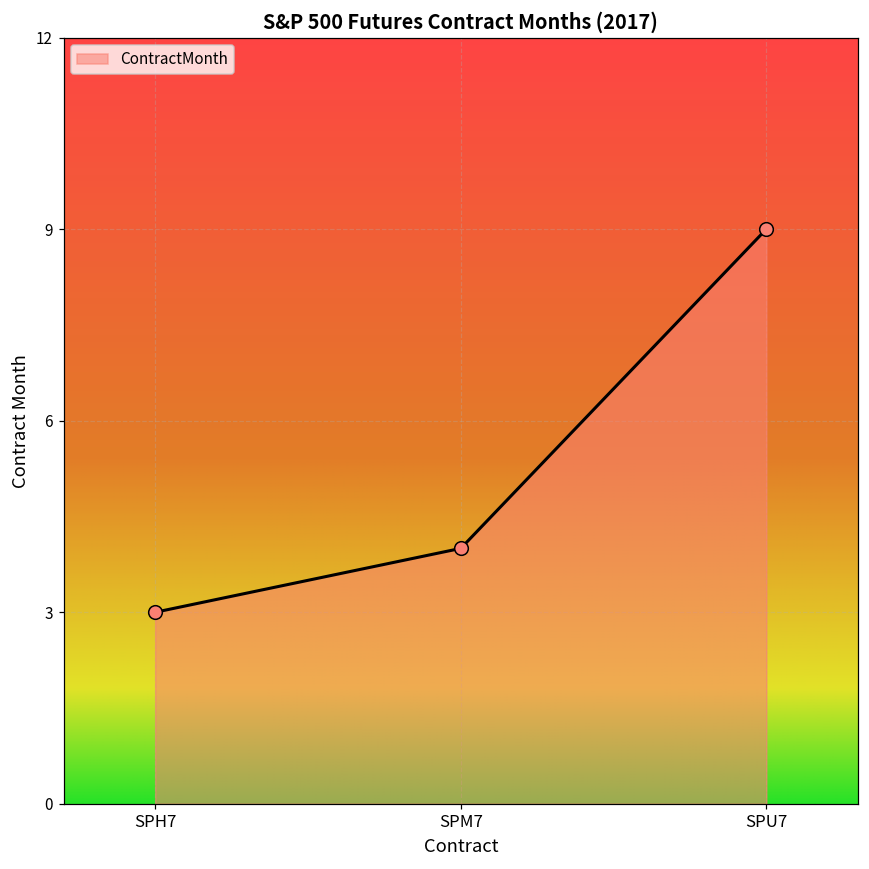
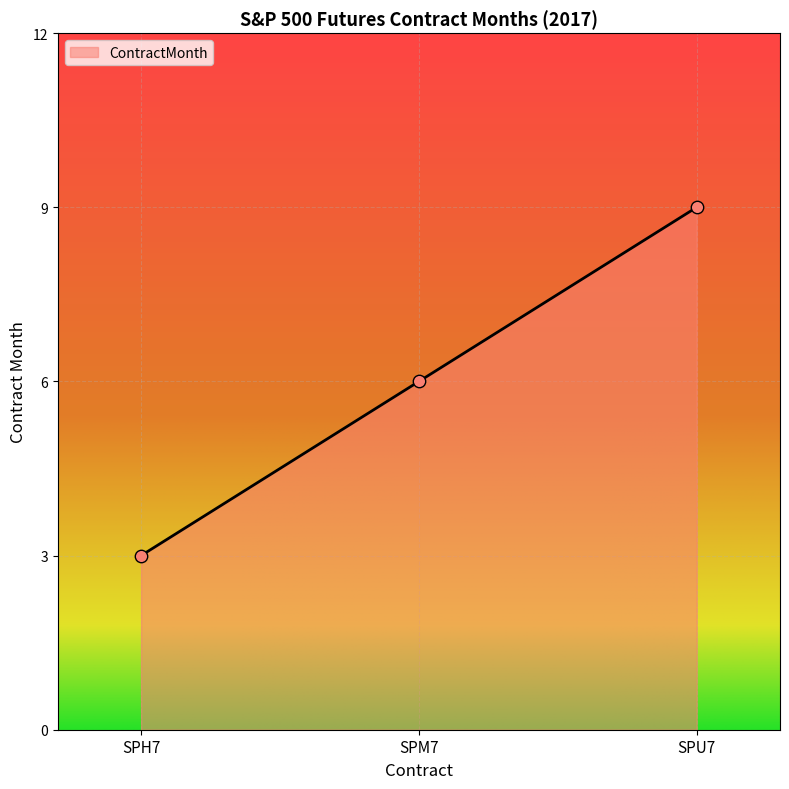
SPM7: 4 -> 6
